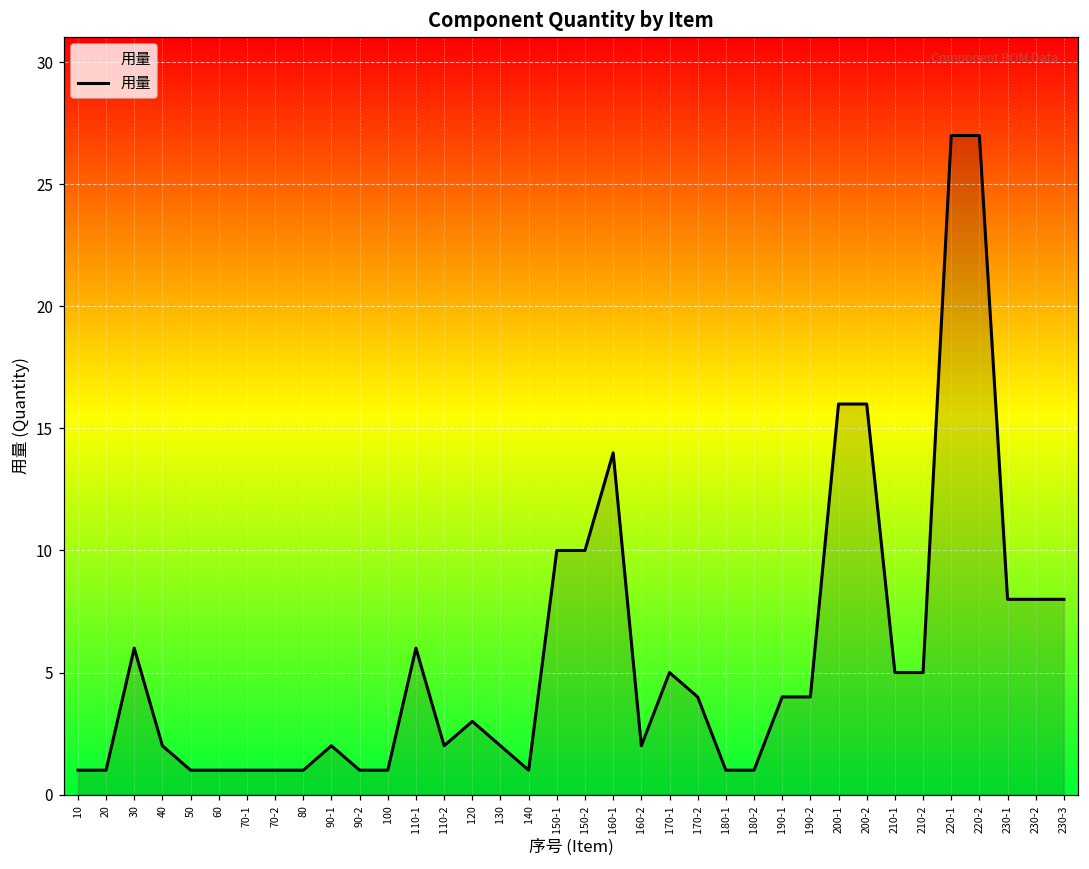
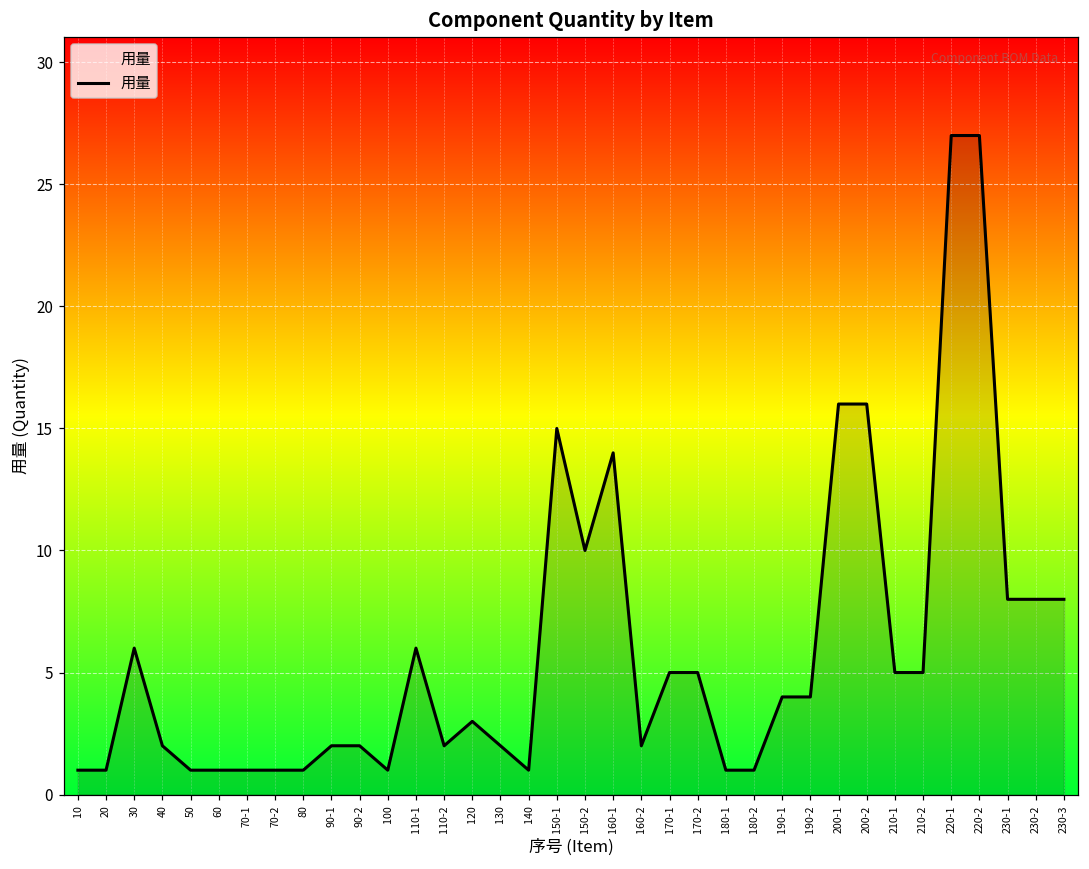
90-2: 1 -> 2
150-1: 10 -> 15
170-2: 4 -> 5
